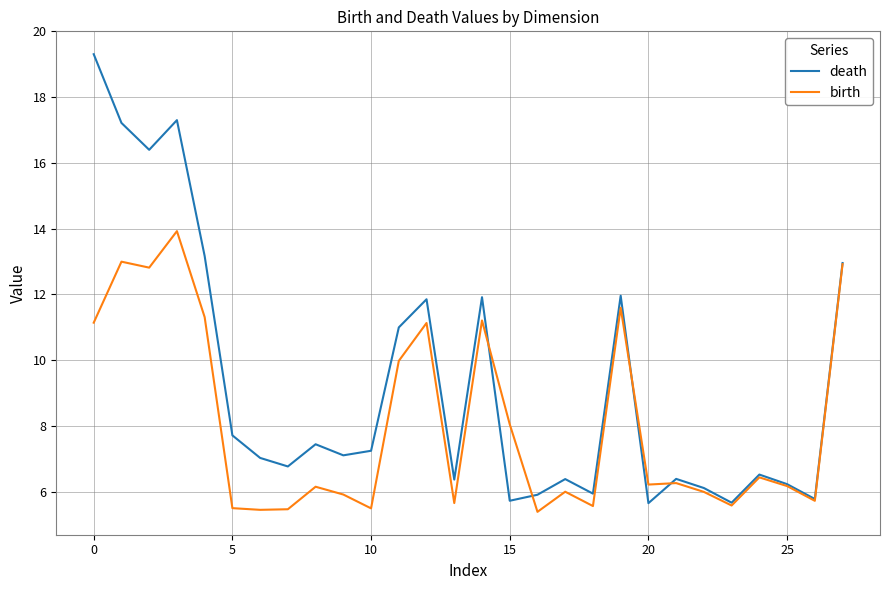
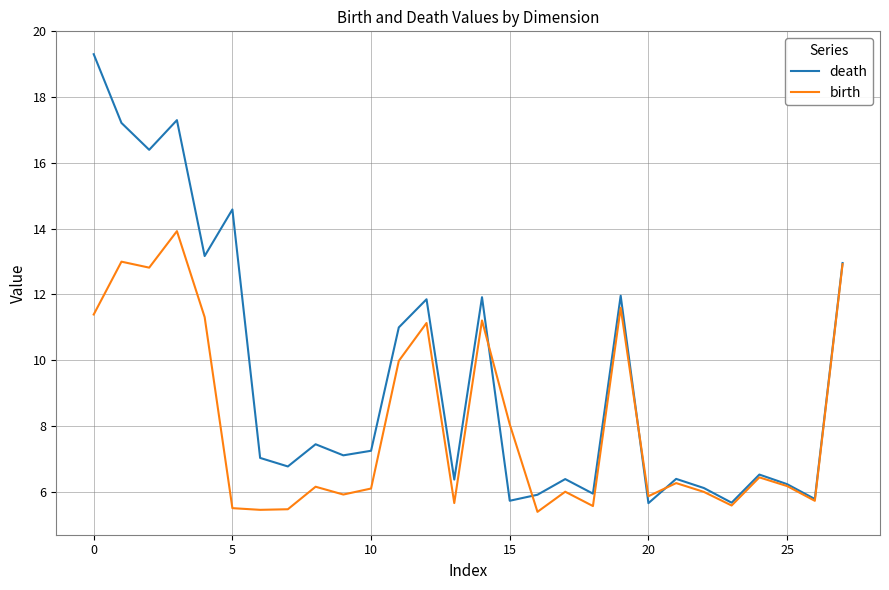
birth, 0: 11.1 -> 11.4
death, 5: 7.7 -> 14.6
birth, 10: 5.5 -> 6.1
birth, 20: 6.2 -> 5.9
